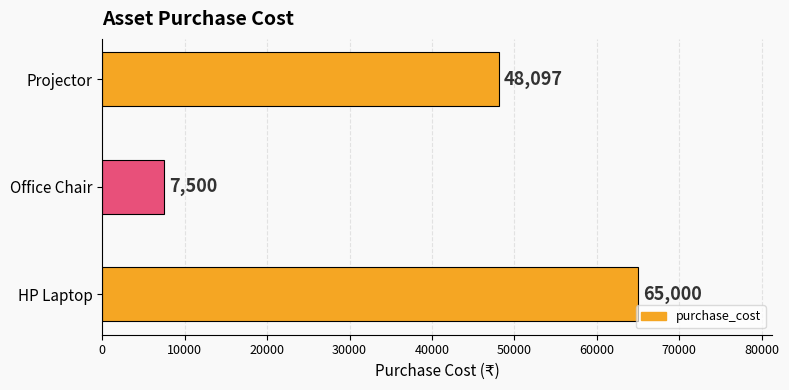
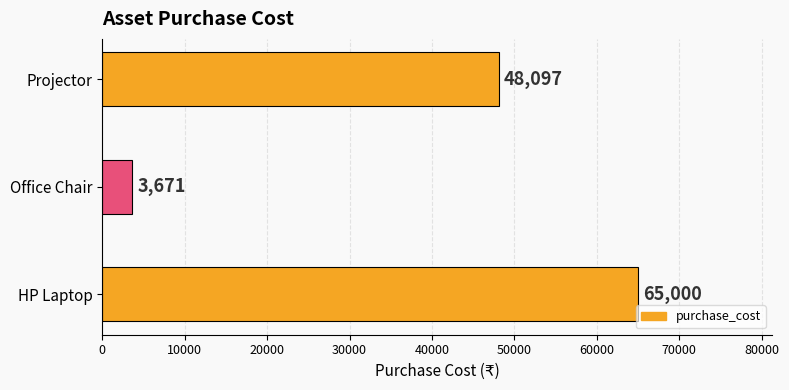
Office Chair: 7,500 -> 3,671
